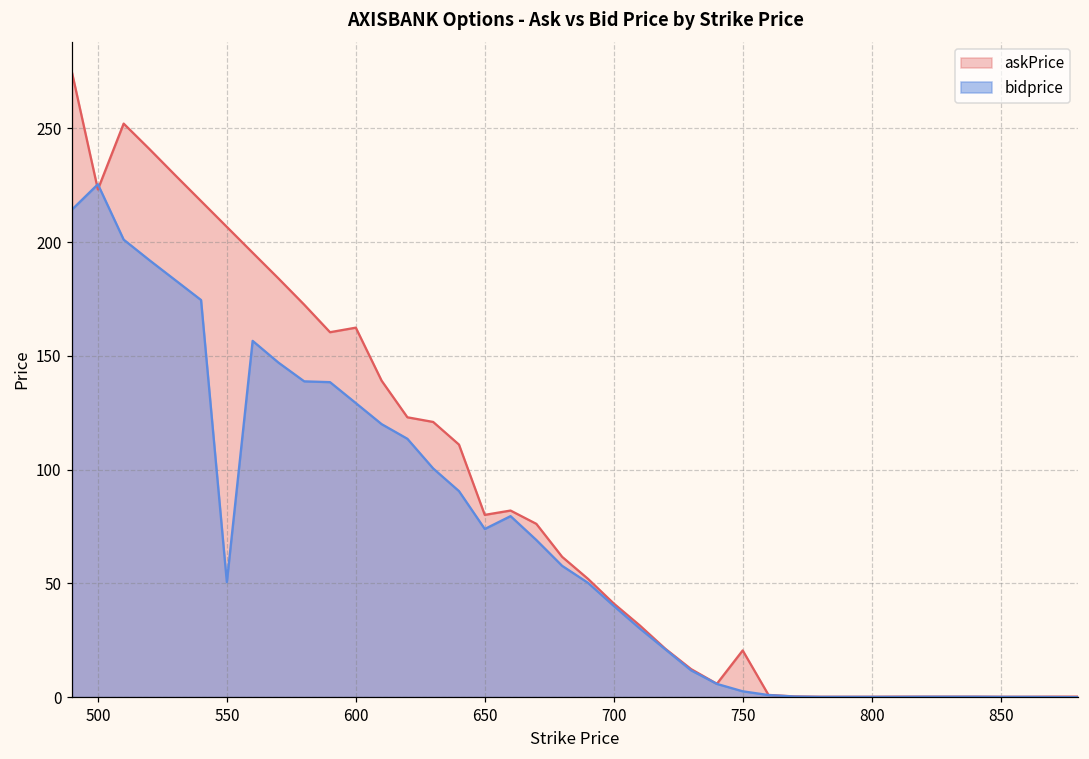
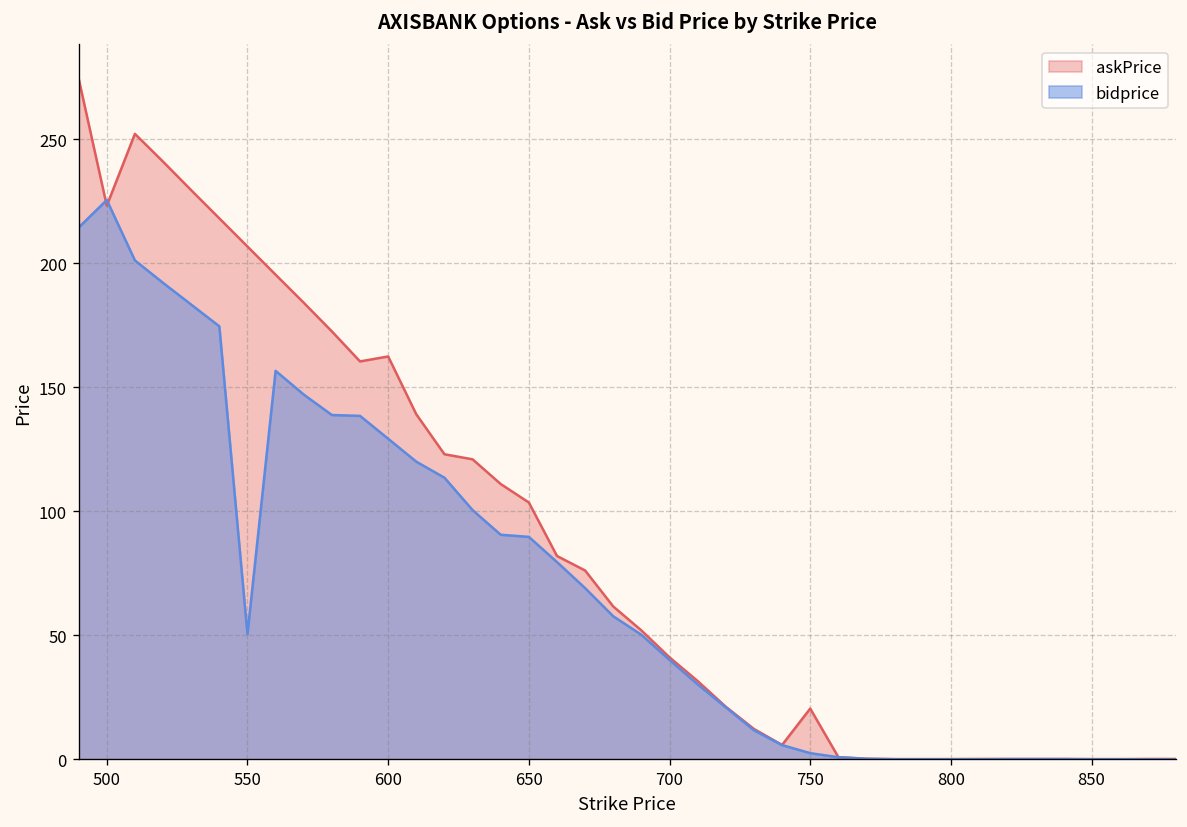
askPrice, 650: 80 -> 104
bidprice, 650: 74 -> 90
